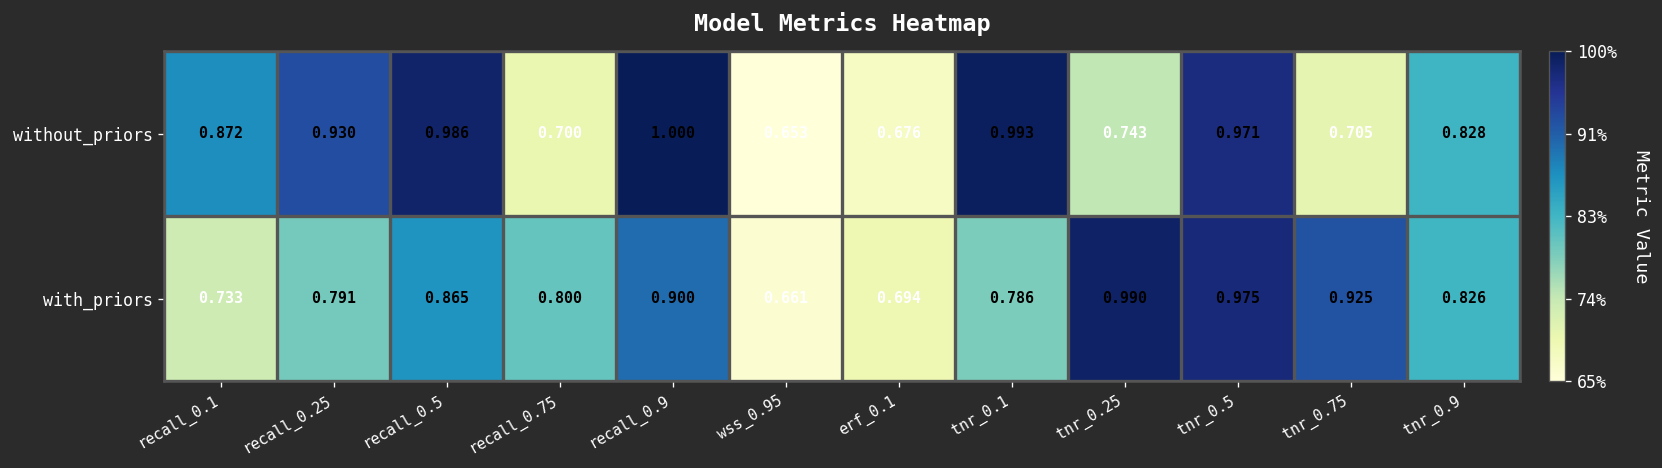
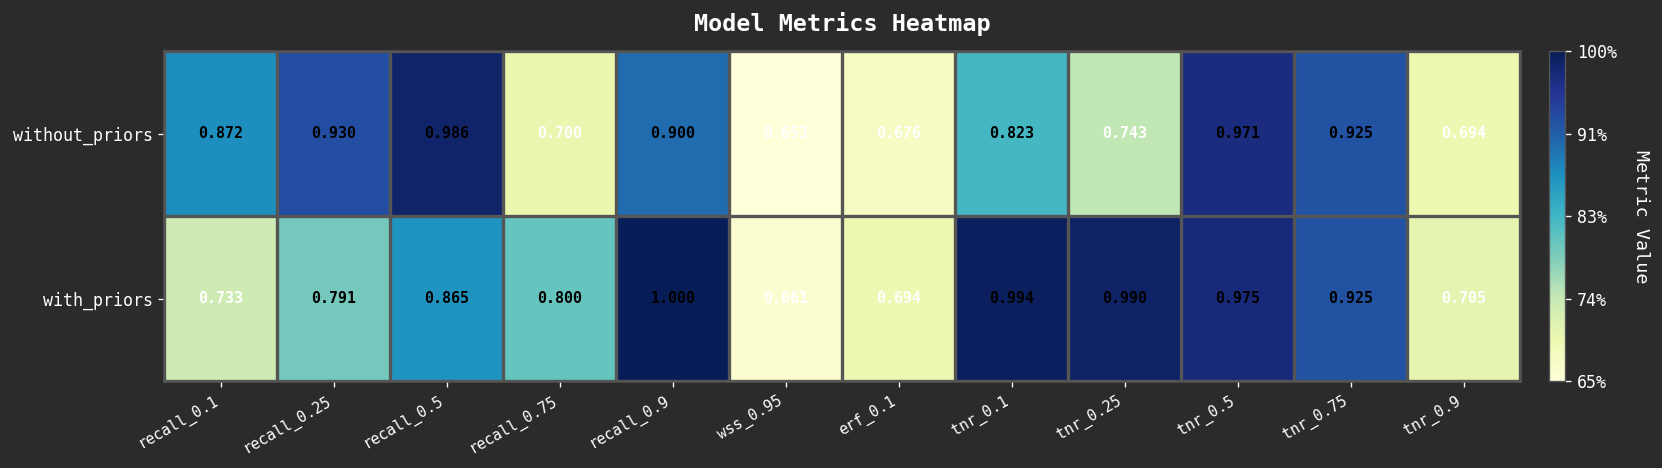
without_priors, recall_0.9: 1.000 -> 0.900
without_priors, tnr_0.1: 0.993 -> 0.823
without_priors, tnr_0.75: 0.705 -> 0.925
without_priors, tnr_0.9: 0.828 -> 0.694
with_priors, recall_0.9: 0.900 -> 1.000
with_priors, tnr_0.1: 0.786 -> 0.994
with_priors, tnr_0.9: 0.826 -> 0.705
